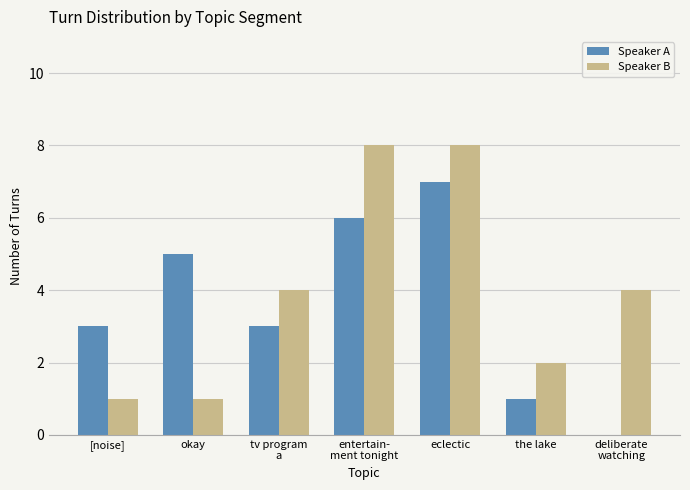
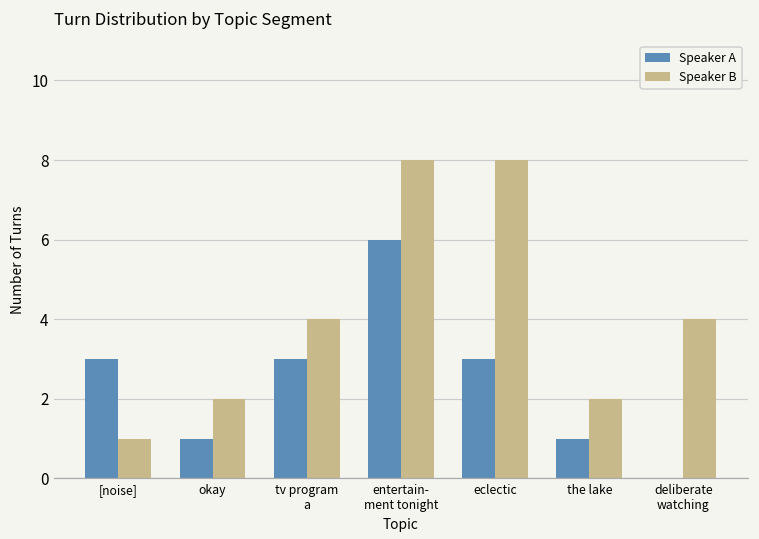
Speaker A, okay: 5 -> 1
Speaker B, okay: 1 -> 2
Speaker A, eclectic: 7 -> 3
